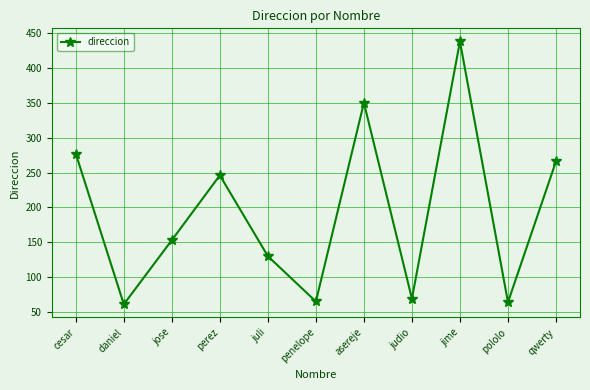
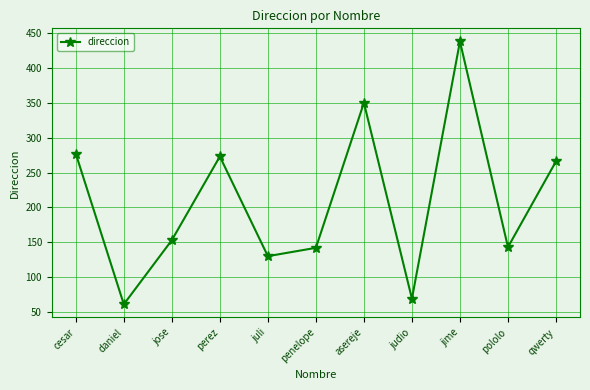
perez: 250 -> 270
penelope: 70 -> 140
pololo: 60 -> 140
